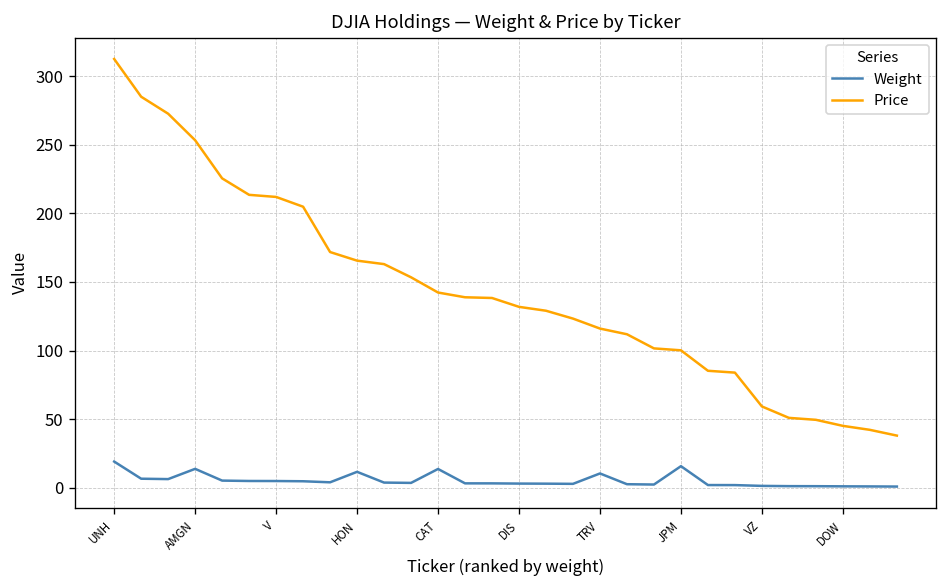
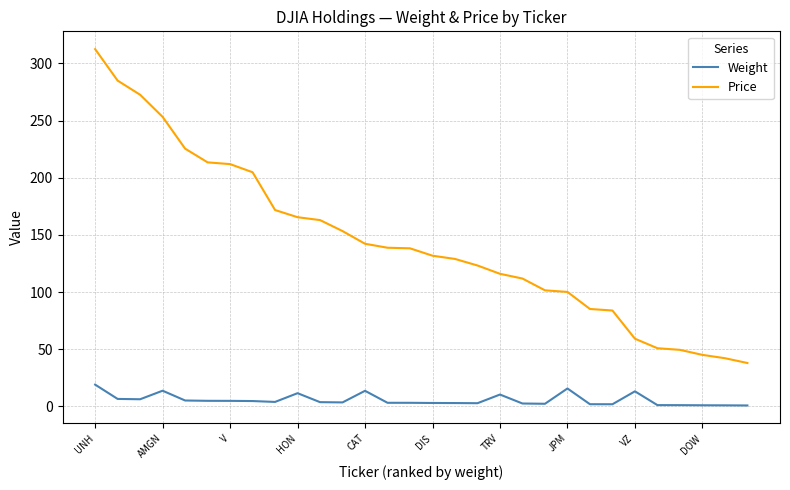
Weight, VZ: 1 -> 13
